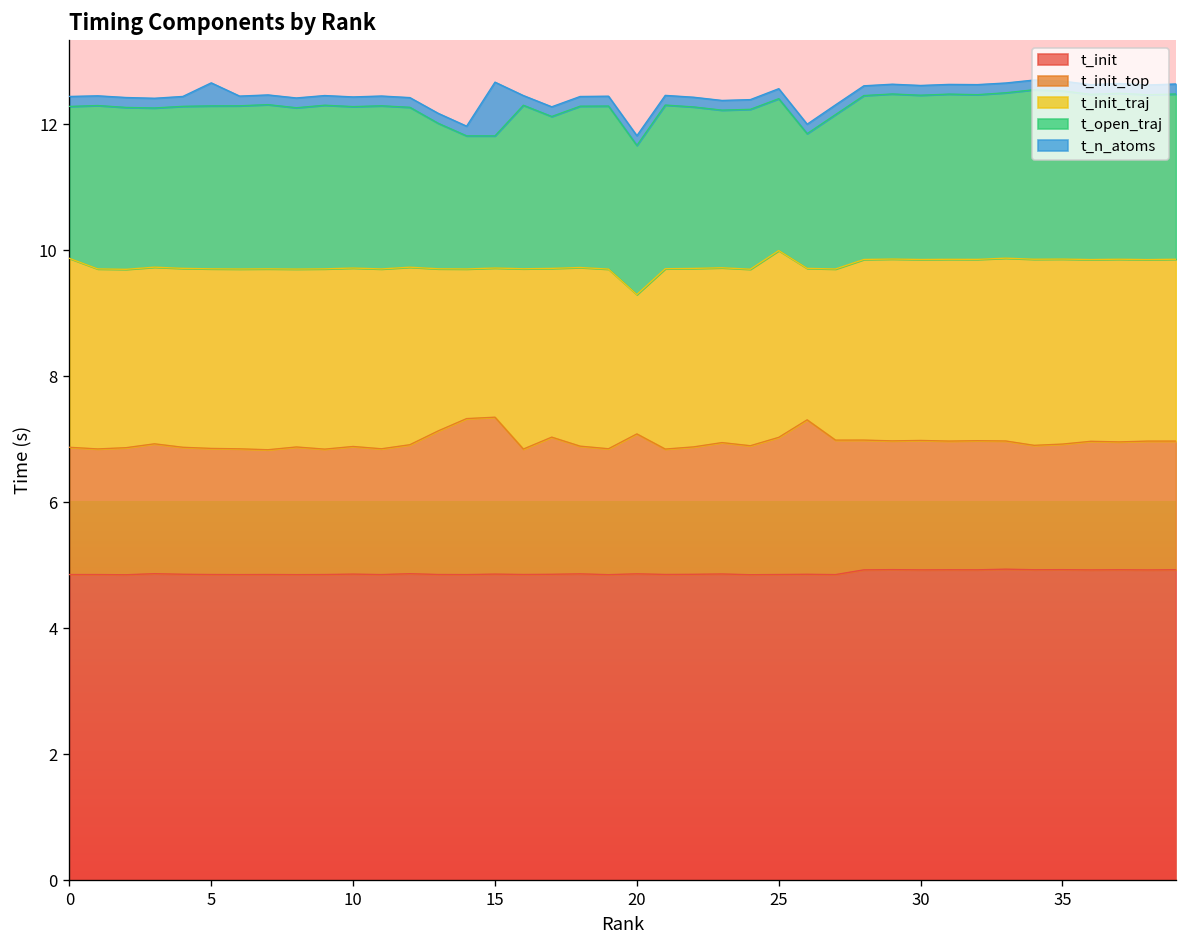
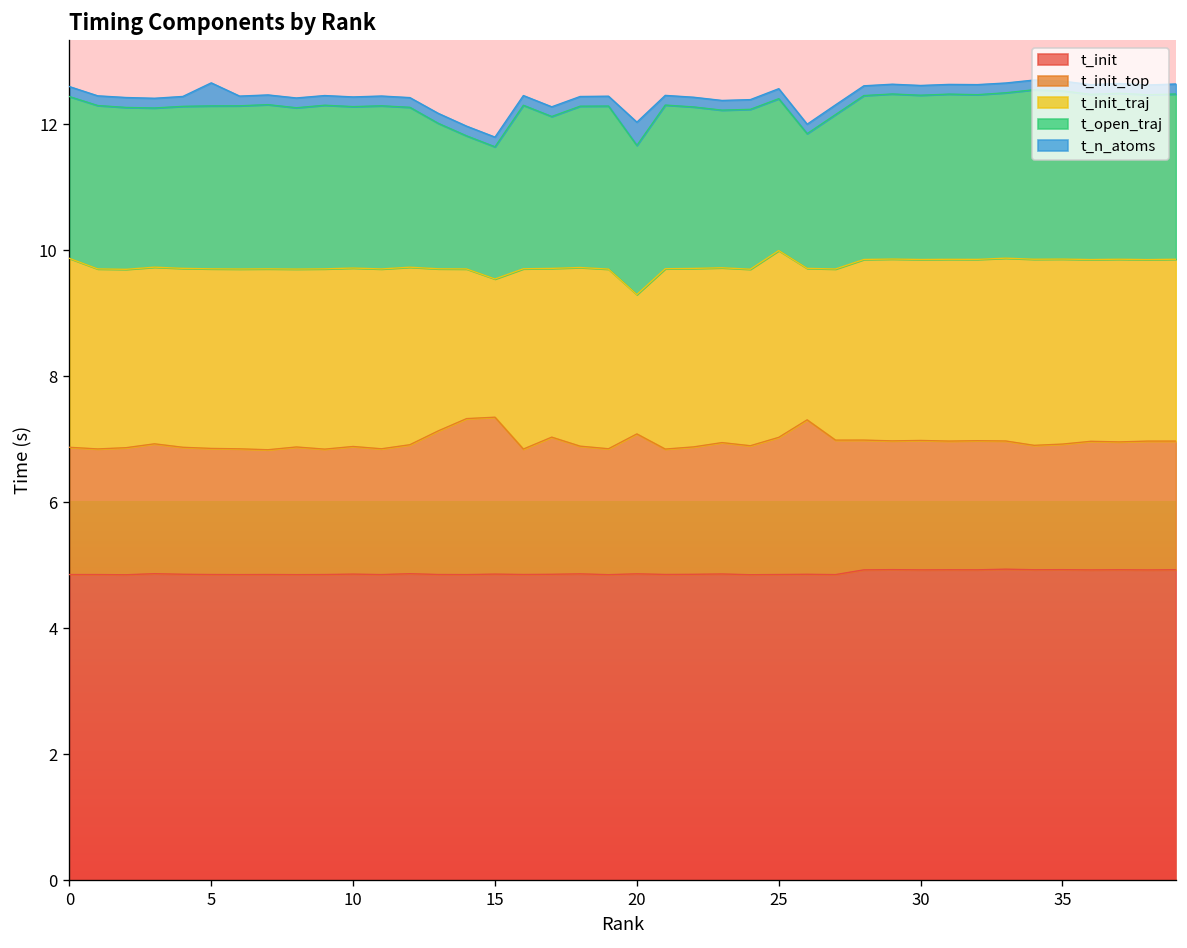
t_open_traj, 0: 2.4 -> 2.6
t_init_traj, 15: 2.4 -> 2.2
t_n_atoms, 15: 0.9 -> 0.2
t_n_atoms, 20: 0.2 -> 0.4
